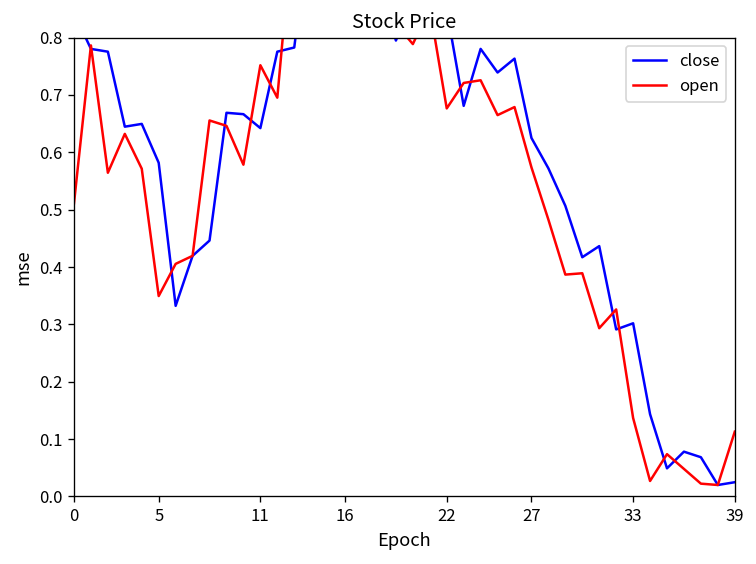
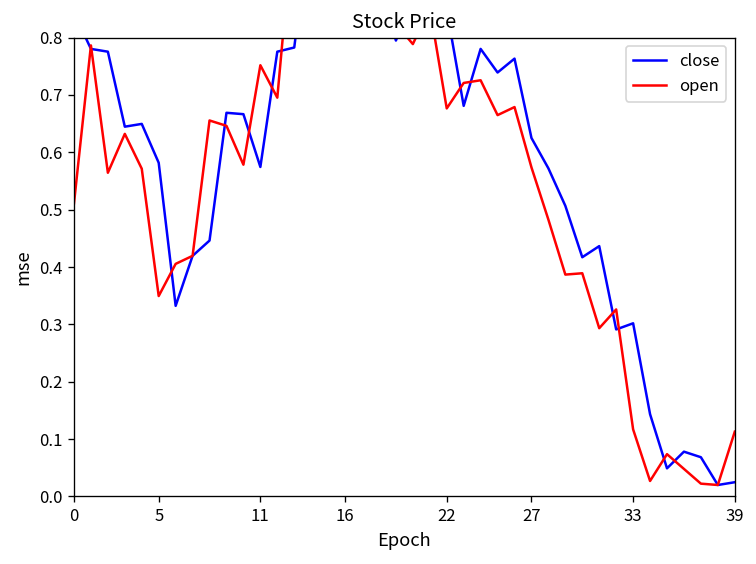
close, 11: 0.64 -> 0.57
open, 33: 0.14 -> 0.12
